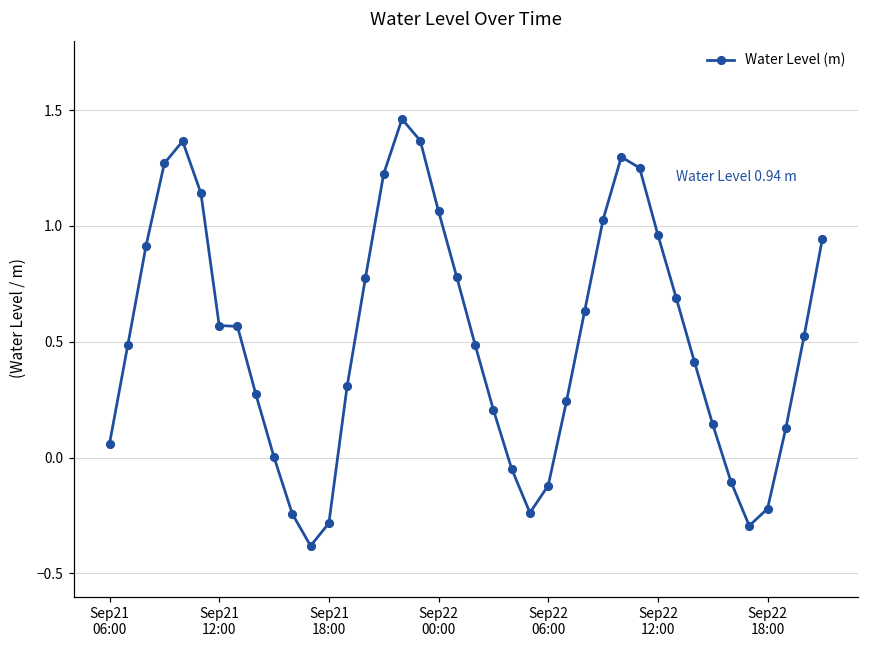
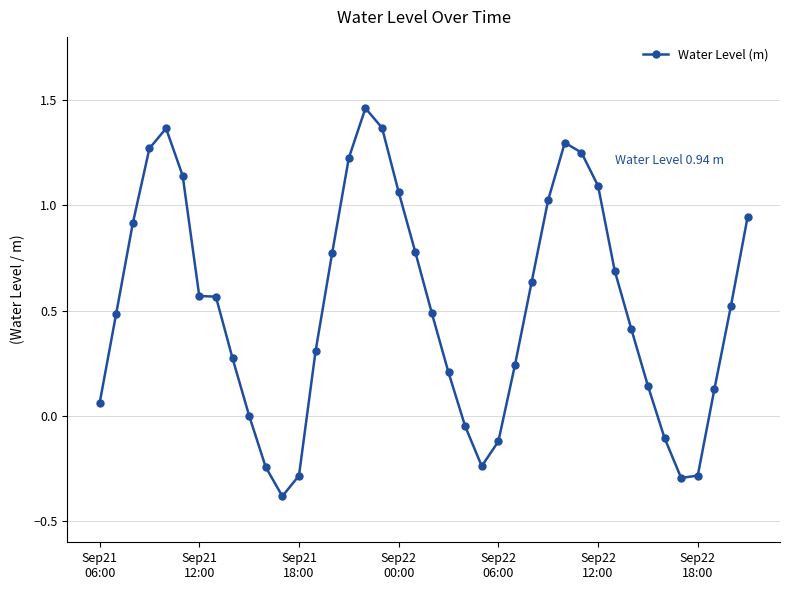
Sep22 12:00: 0.96 -> 1.09
Sep22 18:00: -0.22 -> -0.28
